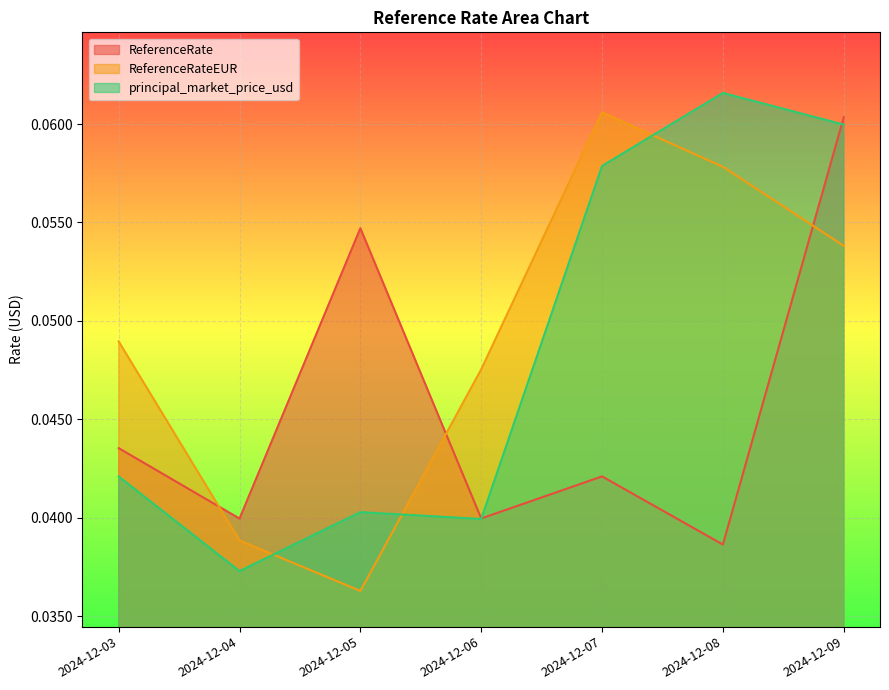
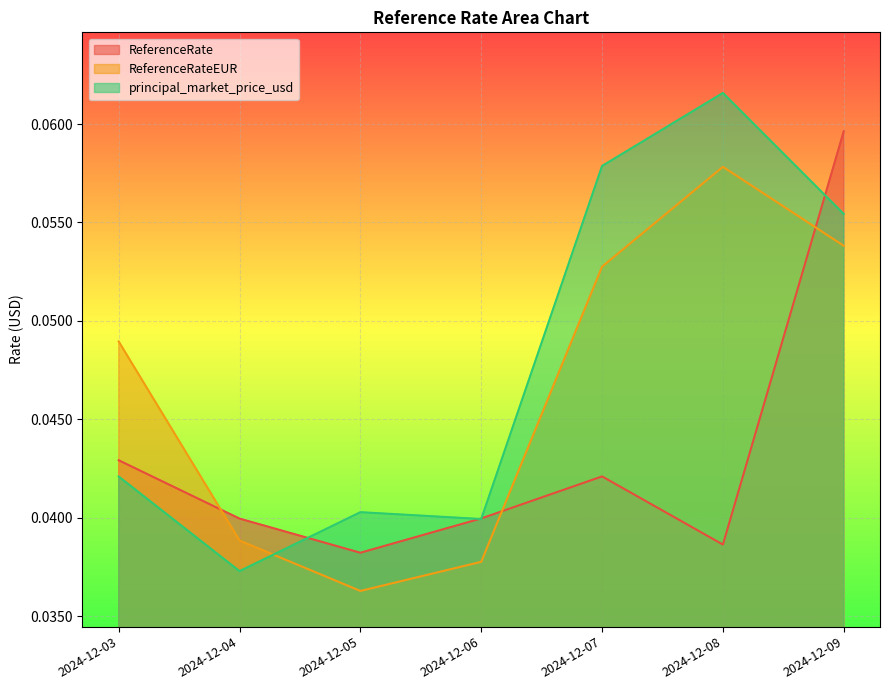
ReferenceRate, 2024-12-03: 0.0435 -> 0.0429
ReferenceRate, 2024-12-05: 0.0547 -> 0.0382
ReferenceRateEUR, 2024-12-06: 0.0475 -> 0.0378
ReferenceRateEUR, 2024-12-07: 0.0606 -> 0.0528
ReferenceRate, 2024-12-09: 0.0603 -> 0.0596
principal_market_price_usd, 2024-12-09: 0.0600 -> 0.0554
